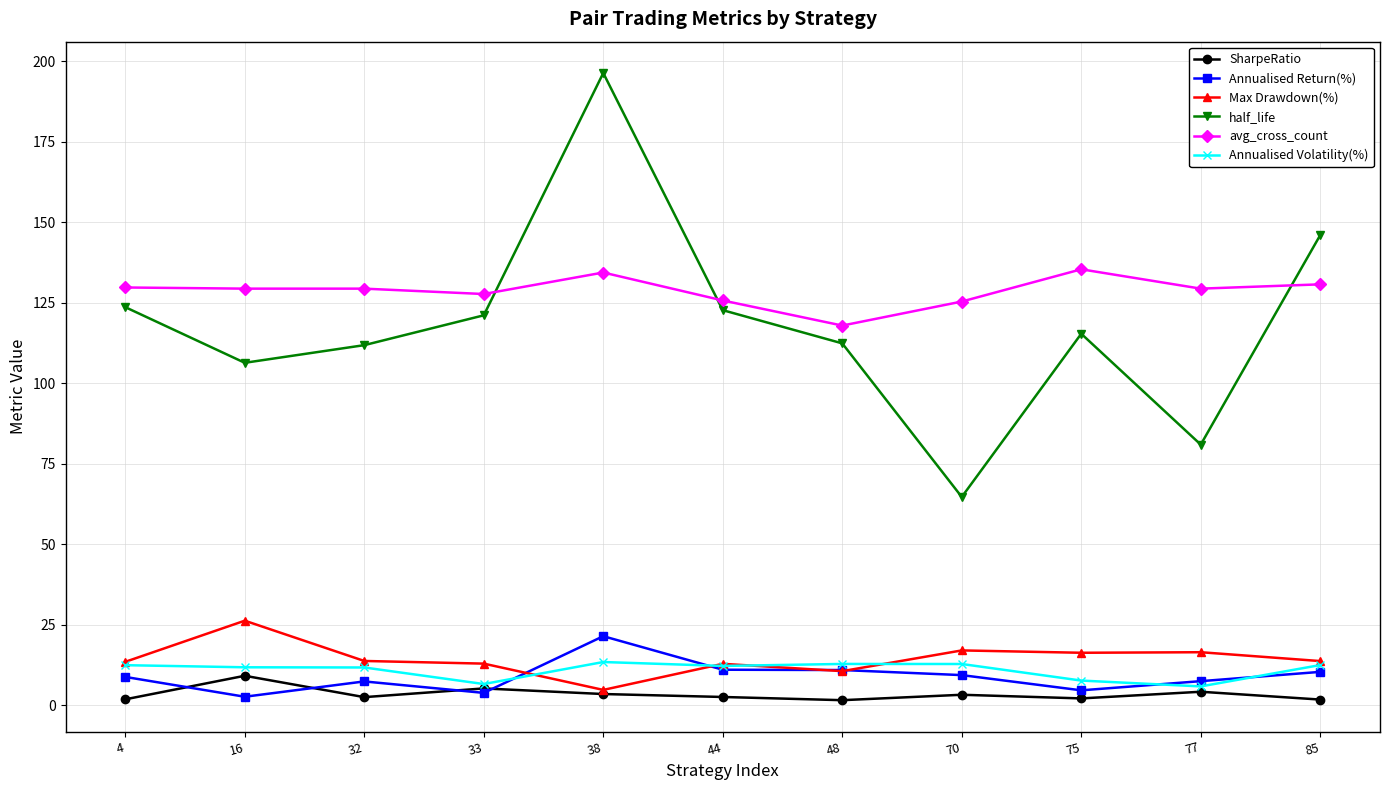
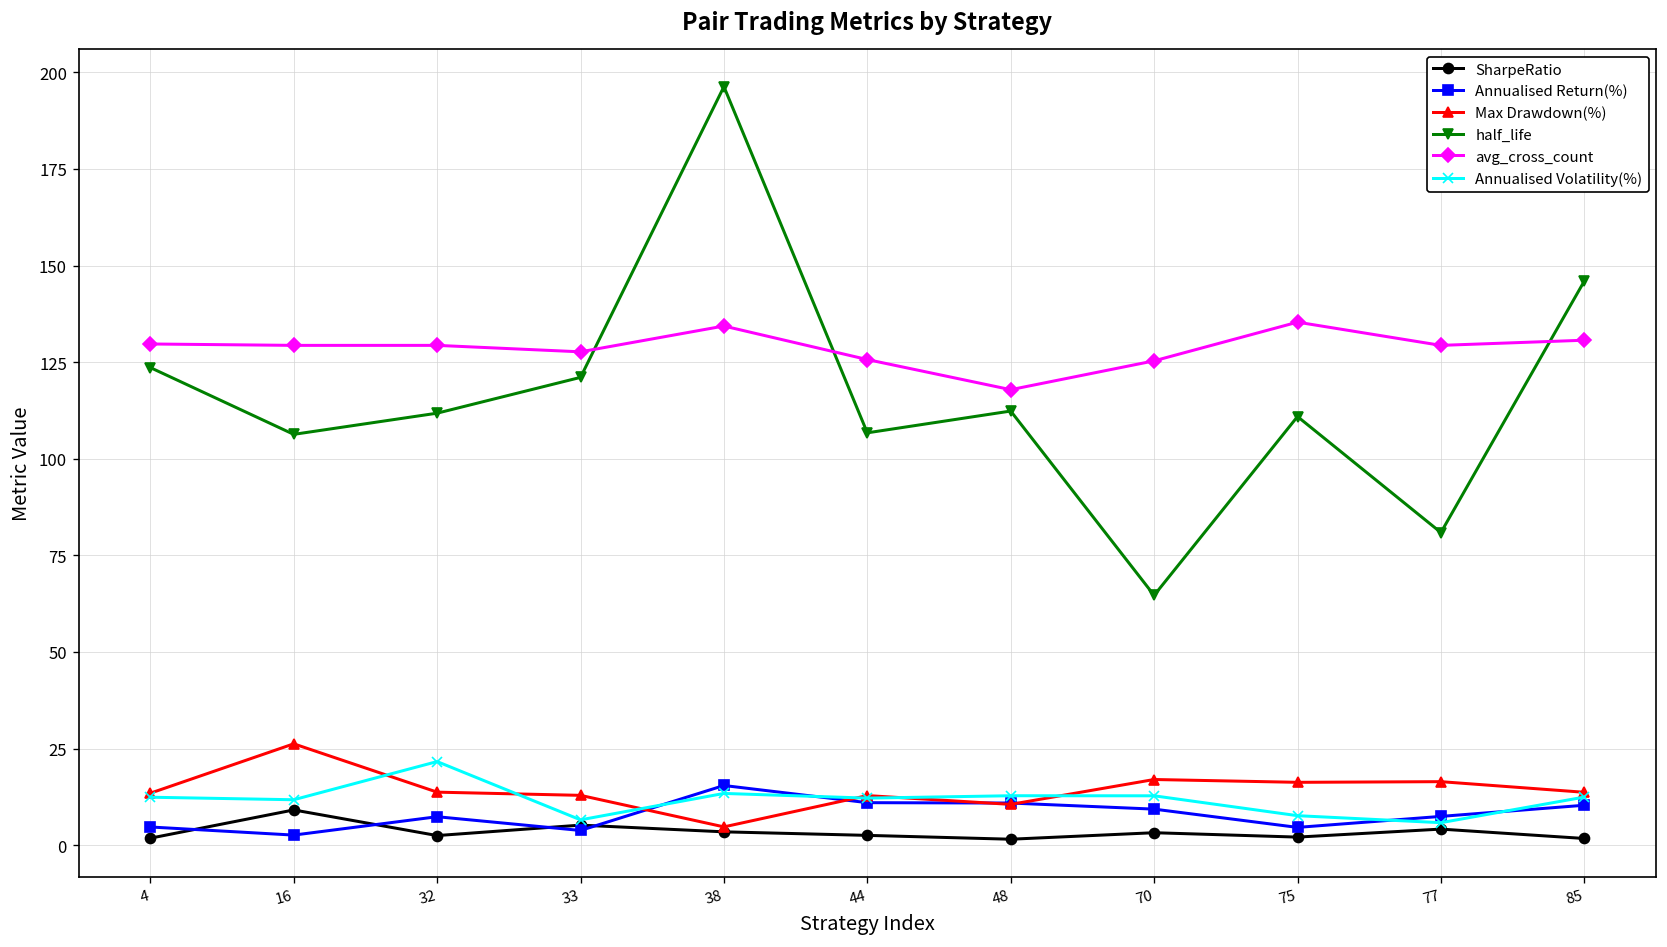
Annualised Return(%), 4: 9 -> 5
Annualised Volatility(%), 32: 12 -> 22
Annualised Return(%), 38: 21 -> 15
half_life, 44: 123 -> 107
half_life, 75: 115 -> 111
